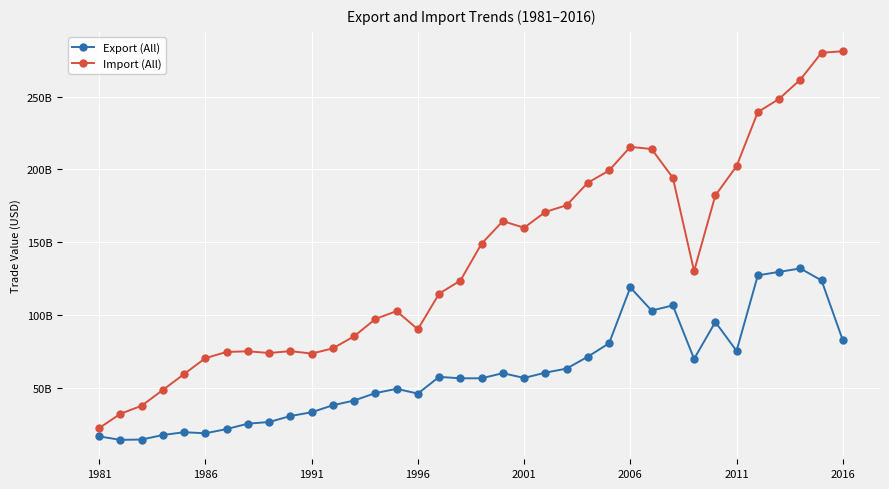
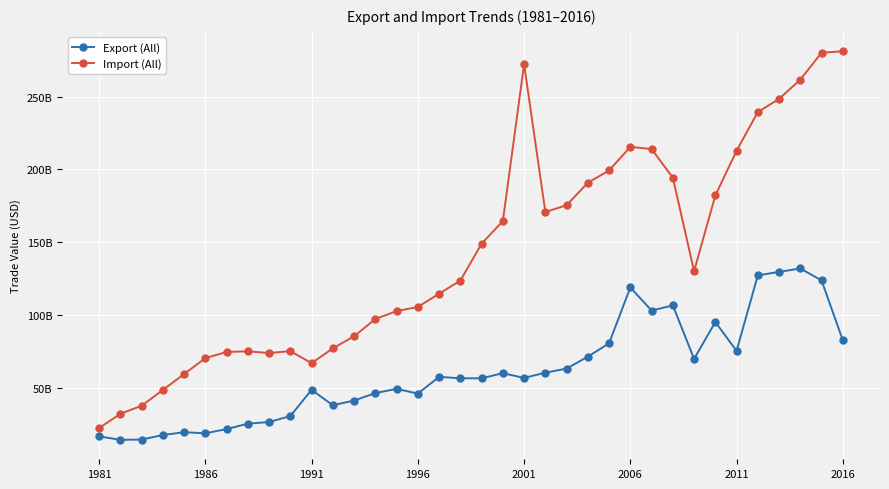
Export (All), 1991: 33000000000 -> 49000000000
Import (All), 1991: 73000000000 -> 67000000000
Import (All), 1996: 90000000000 -> 105000000000
Import (All), 2001: 160000000000 -> 272000000000
Import (All), 2011: 202000000000 -> 213000000000
